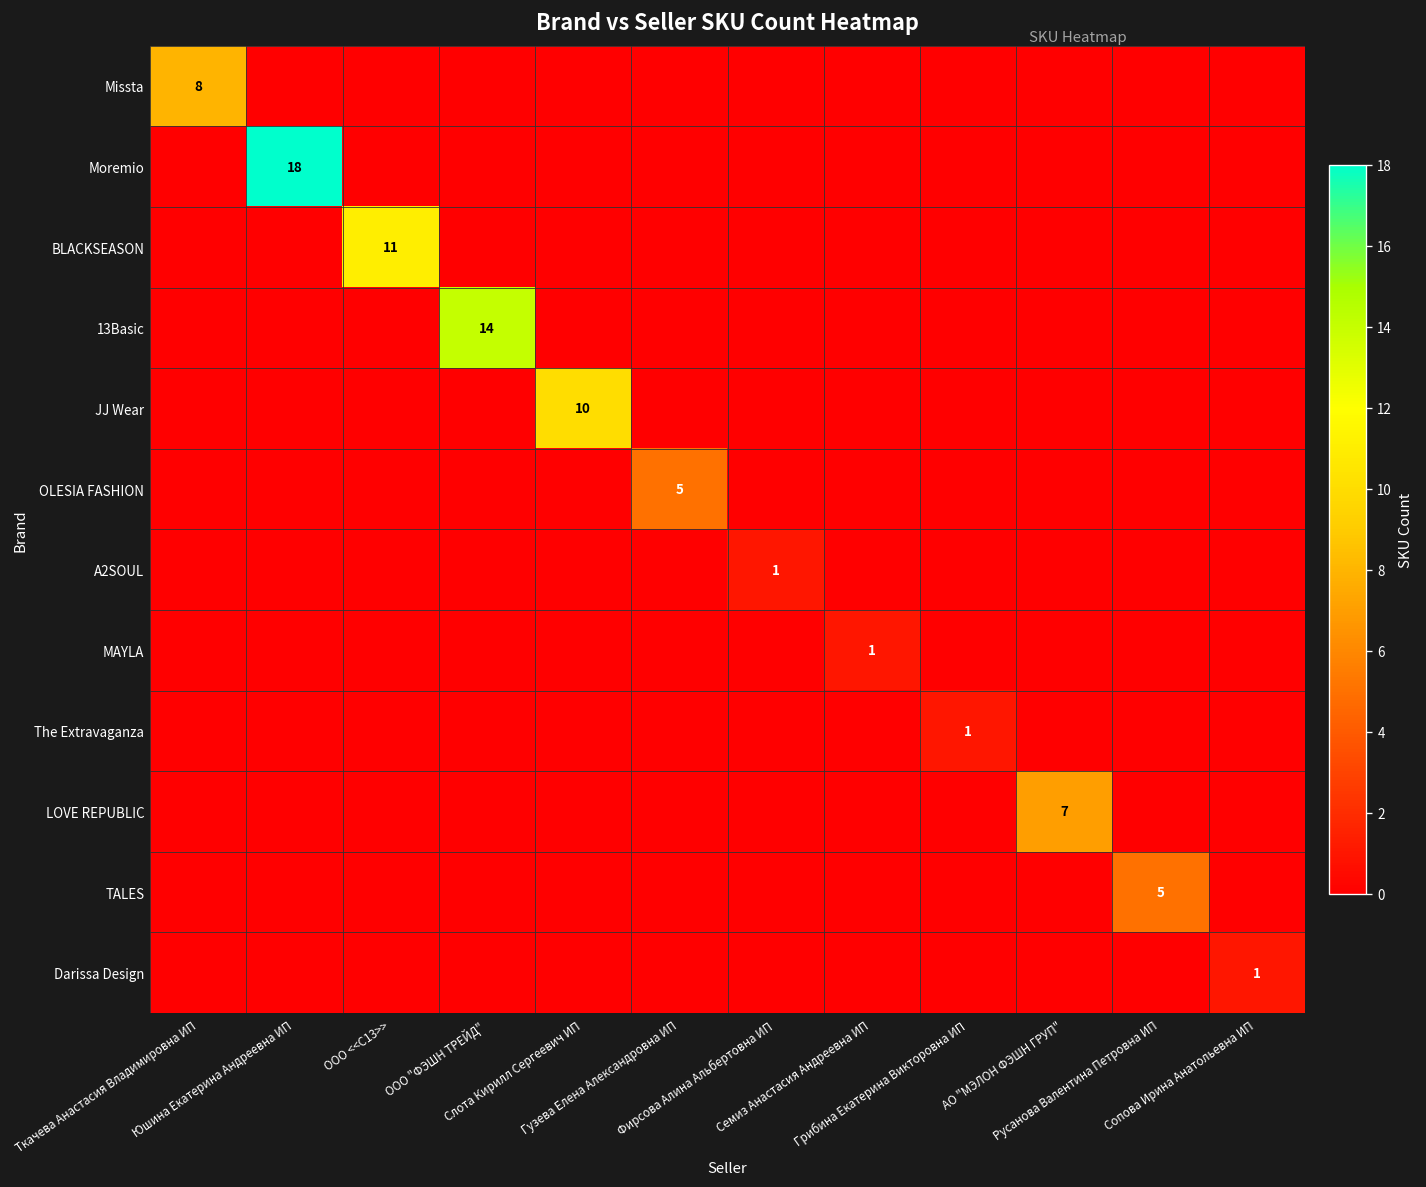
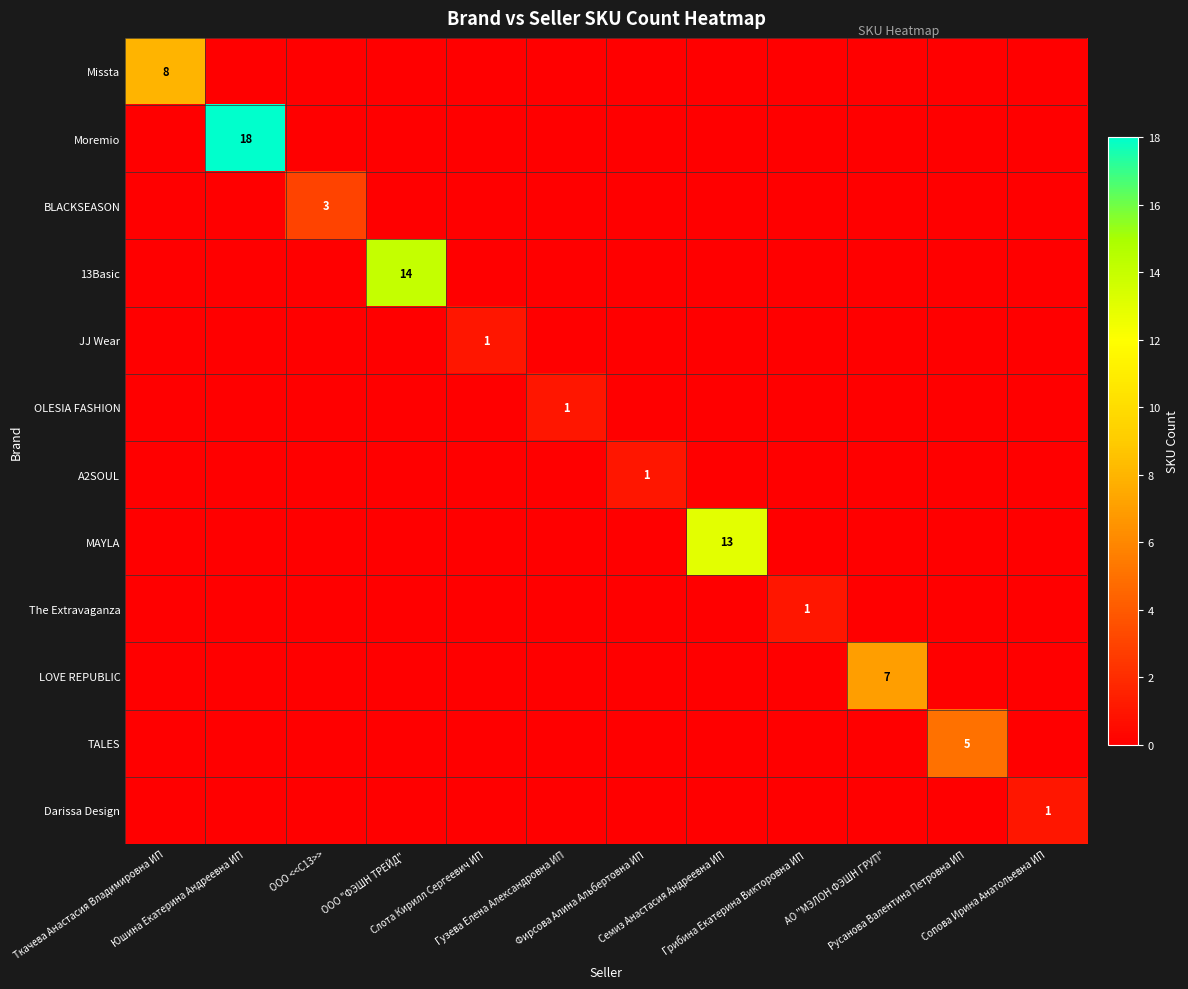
BLACKSEASON, ООО <<C13>>: 11 -> 3
JJ Wear, Слота Кирилл Сергеевич ИП: 10 -> 1
OLESIA FASHION, Гузева Елена Александровна ИП: 5 -> 1
MAYLA, Семиз Анастасия Андреевна ИП: 1 -> 13
